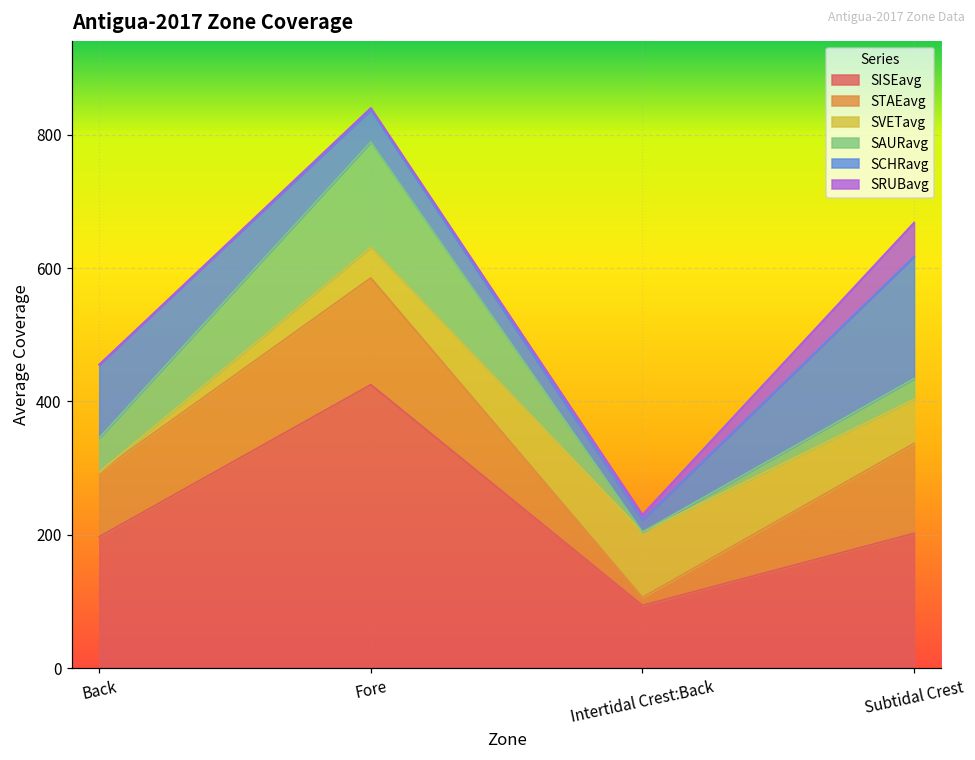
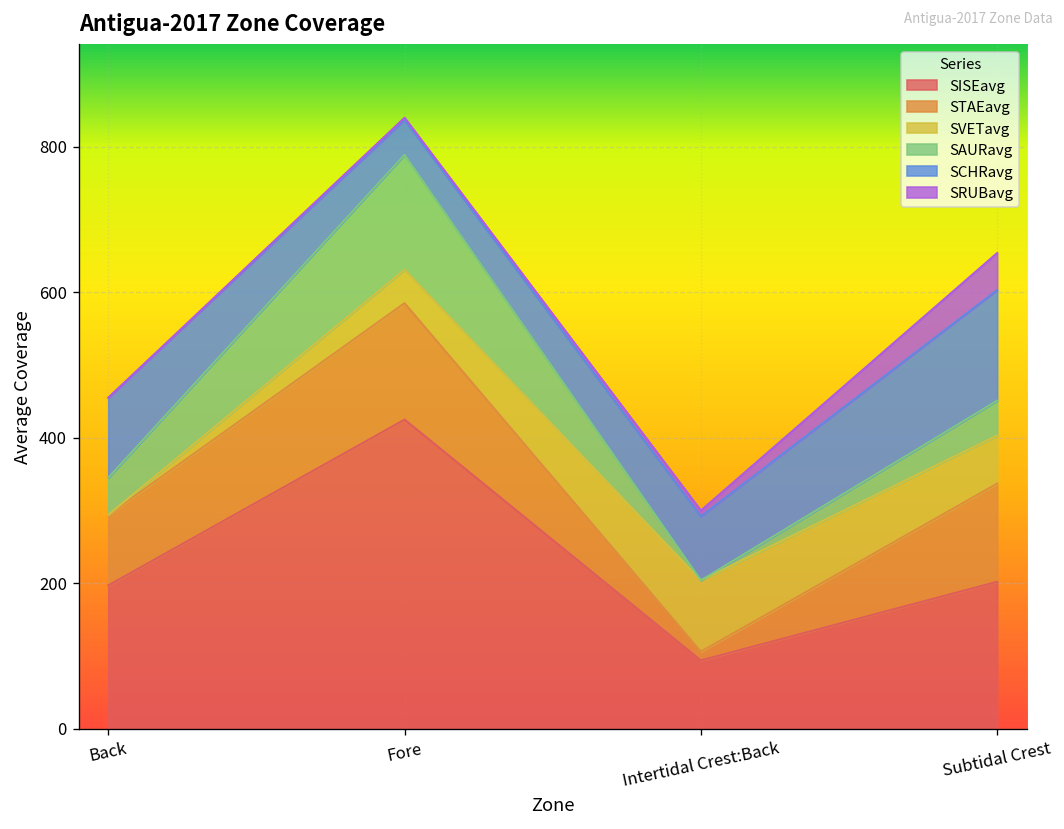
SCHRavg, Intertidal Crest:Back: 20 -> 90
SAURavg, Subtidal Crest: 30 -> 50
SCHRavg, Subtidal Crest: 180 -> 150
